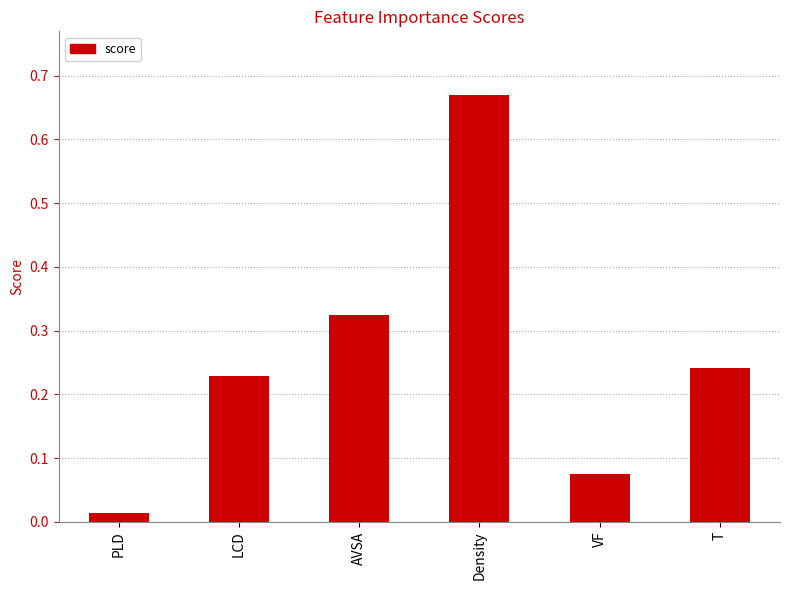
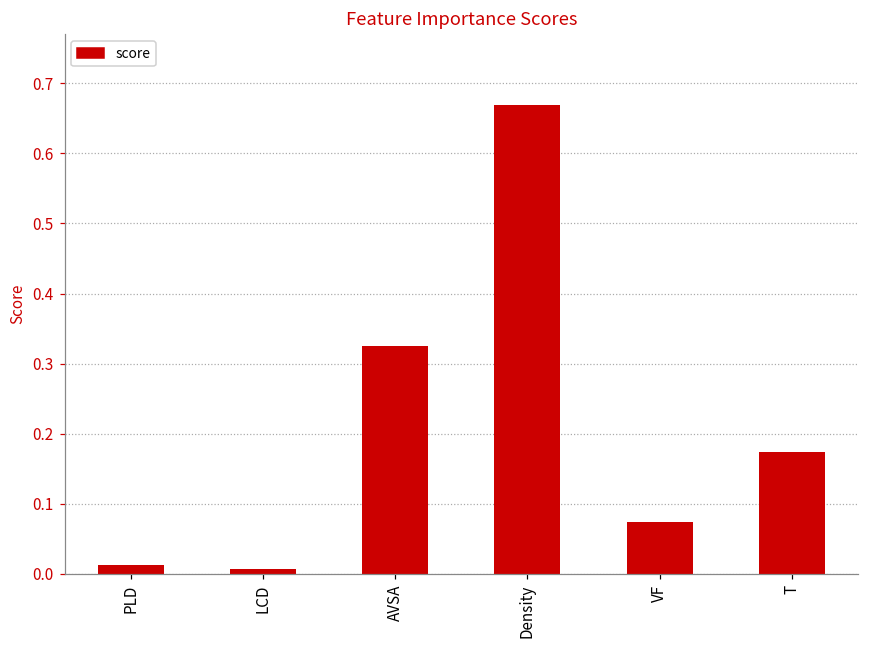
LCD: 0.23 -> 0.01
T: 0.24 -> 0.17
